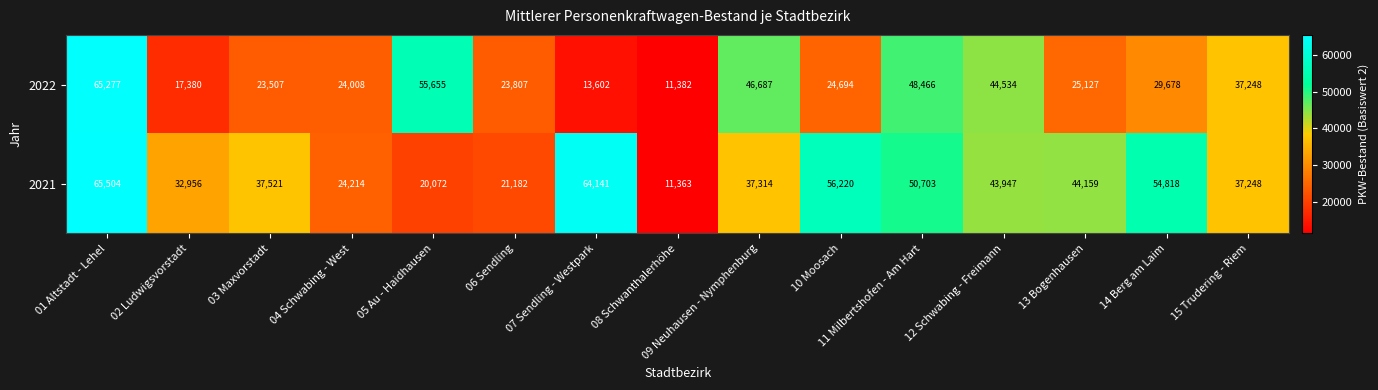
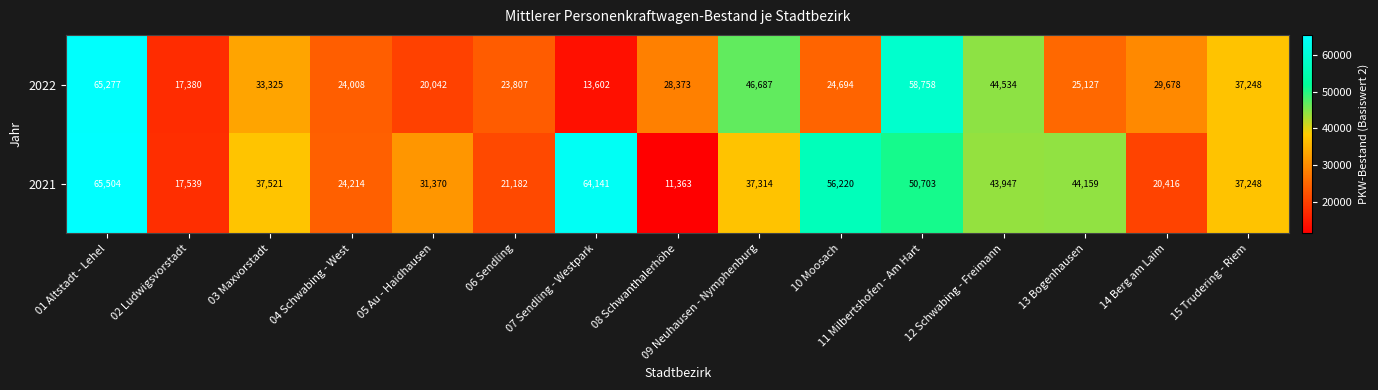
2022, 03 Maxvorstadt: 23,507 -> 33,325
2022, 05 Au - Haidhausen: 55,655 -> 20,042
2022, 08 Schwanthalerhöhe: 11,382 -> 28,373
2022, 11 Milbertshofen - Am Hart: 48,466 -> 58,758
2021, 02 Ludwigsvorstadt: 32,956 -> 17,539
2021, 05 Au - Haidhausen: 20,072 -> 31,370
2021, 14 Berg am Laim: 54,818 -> 20,416
